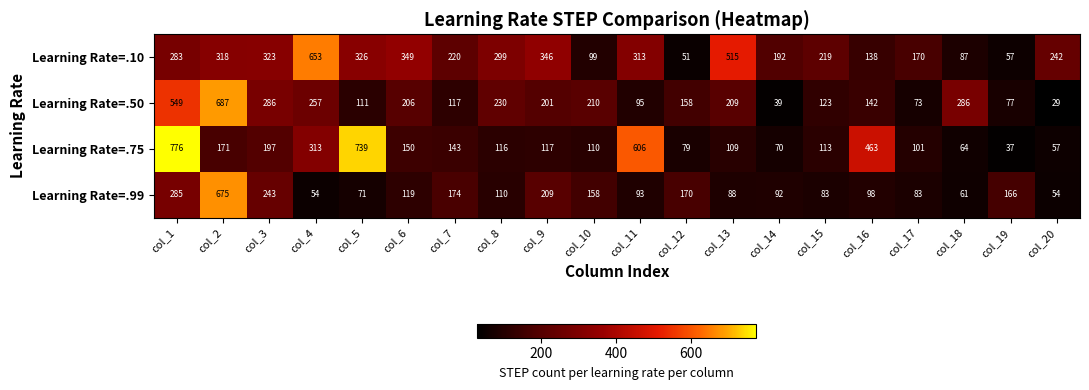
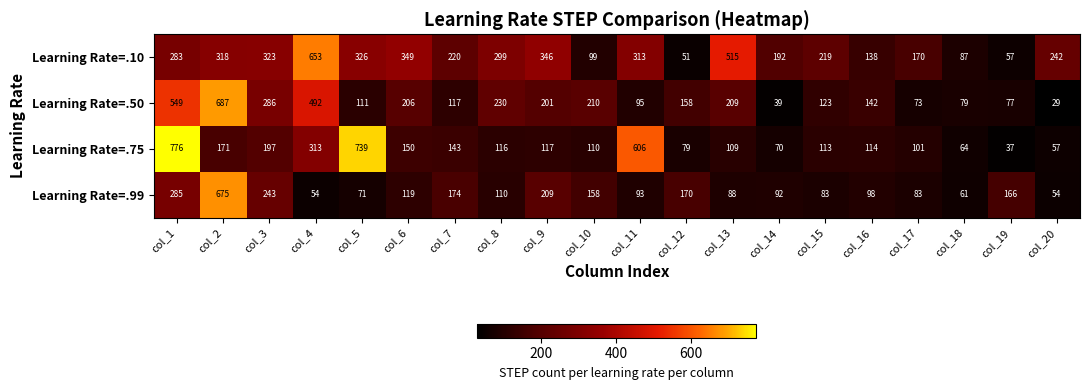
Learning Rate=.50, col_4: 257 -> 492
Learning Rate=.50, col_18: 286 -> 79
Learning Rate=.75, col_16: 463 -> 114
